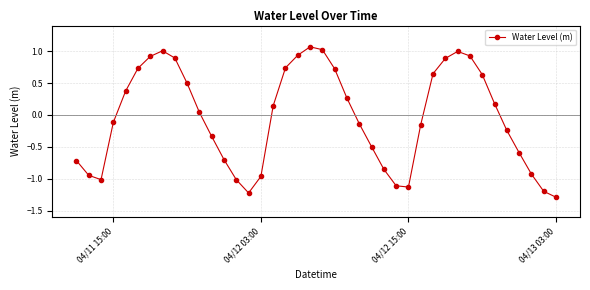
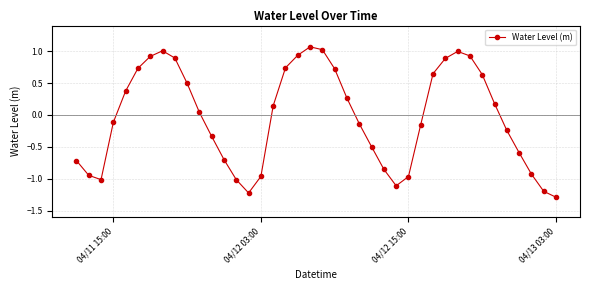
04/12 15:00: -1.1 -> -1.0
